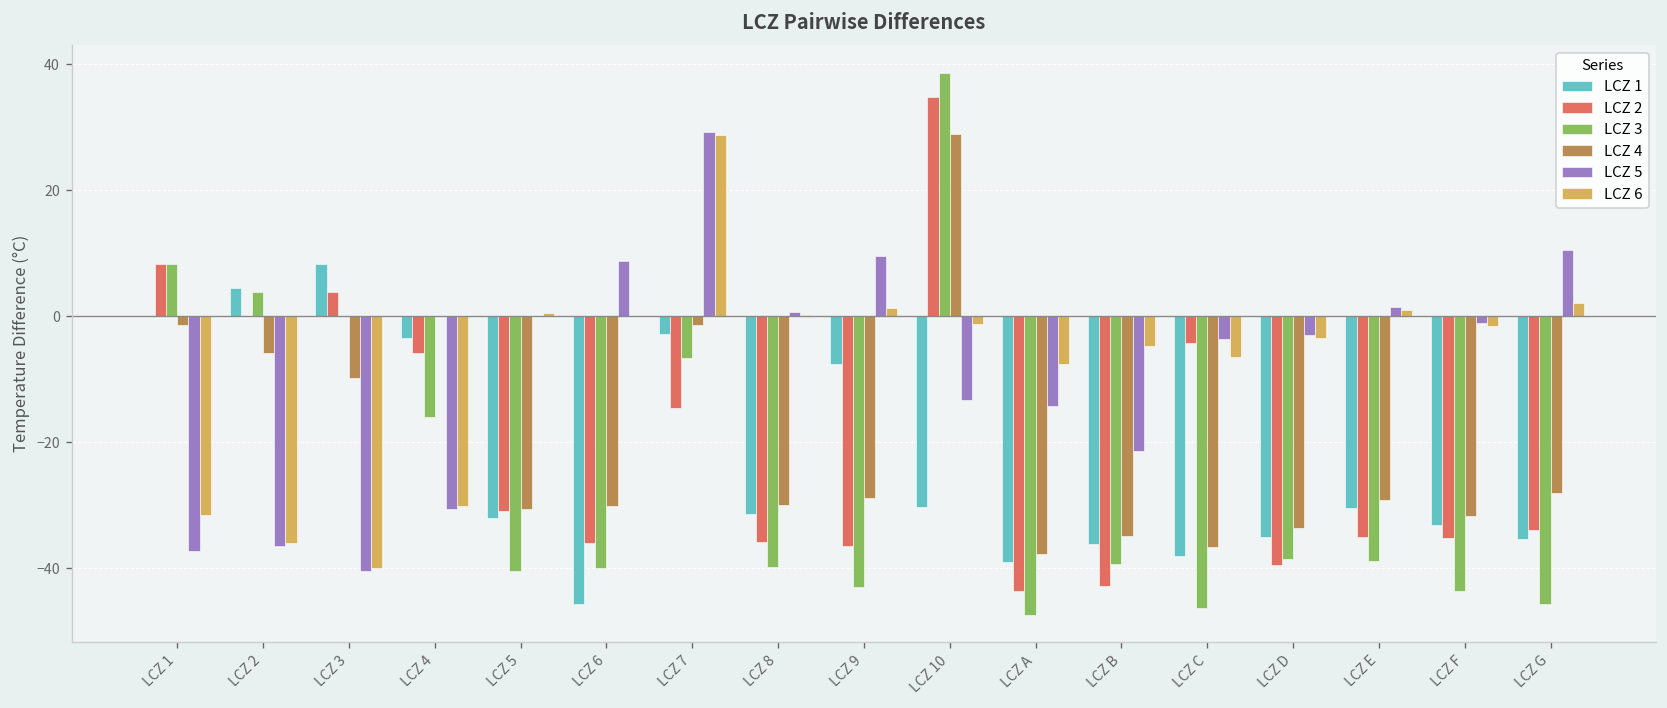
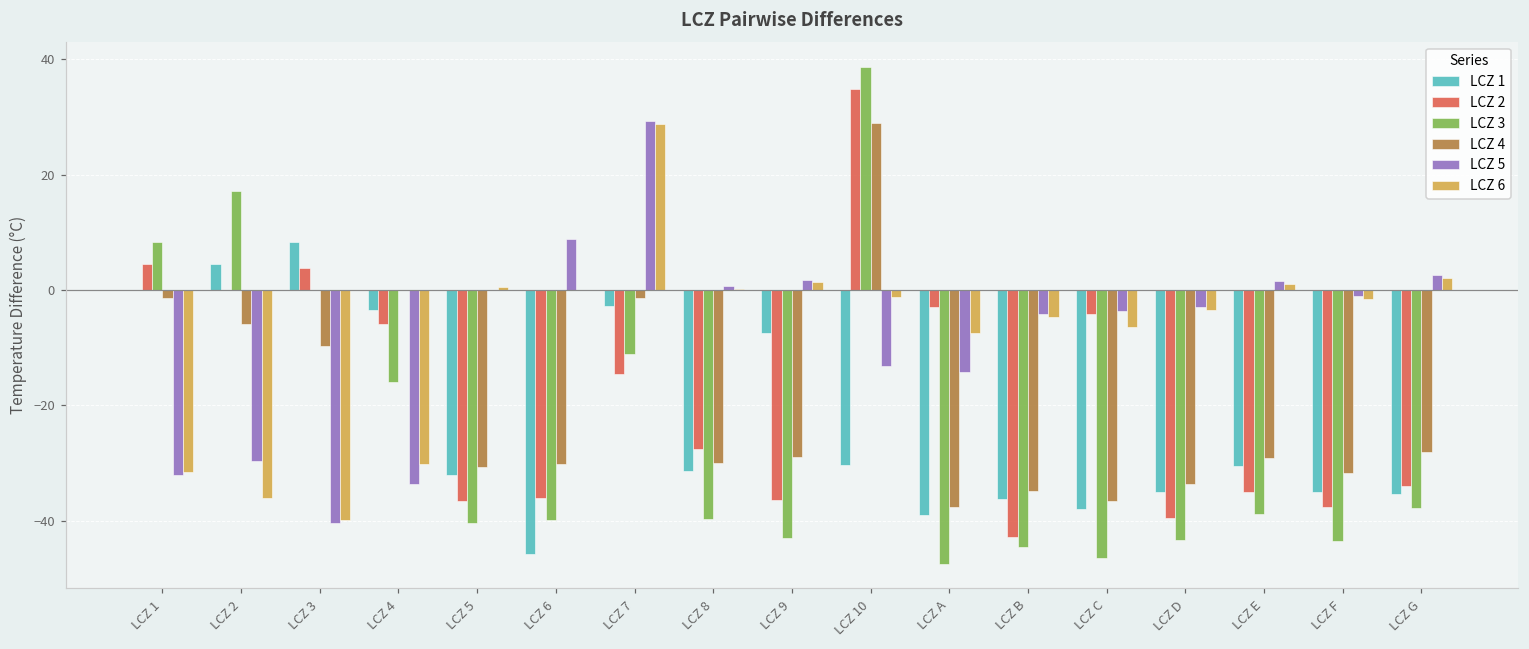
LCZ 2, LCZ 1: 8 -> 5
LCZ 5, LCZ 1: -37 -> -32
LCZ 3, LCZ 2: 4 -> 17
LCZ 5, LCZ 2: -37 -> -30
LCZ 5, LCZ 4: -31 -> -34
LCZ 2, LCZ 5: -31 -> -37
LCZ 3, LCZ 7: -7 -> -11
LCZ 2, LCZ 8: -36 -> -27
LCZ 5, LCZ 9: 10 -> 2
LCZ 2, LCZ A: -44 -> -3
LCZ 3, LCZ B: -39 -> -45
LCZ 5, LCZ B: -21 -> -4
LCZ 3, LCZ D: -38 -> -43
LCZ 1, LCZ F: -33 -> -35
LCZ 2, LCZ F: -35 -> -38
LCZ 3, LCZ G: -46 -> -38
LCZ 5, LCZ G: 11 -> 3
